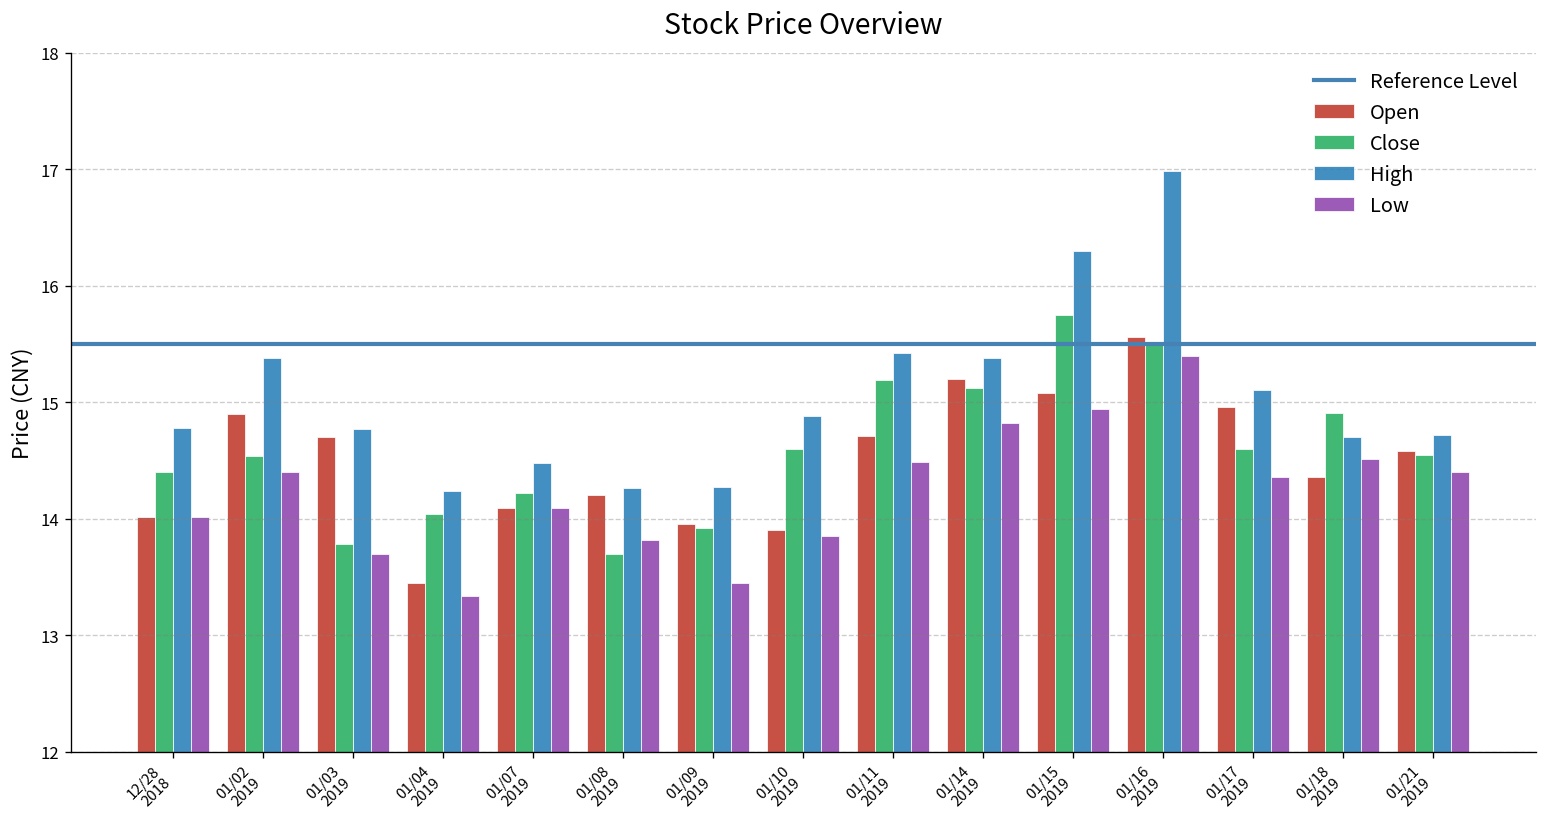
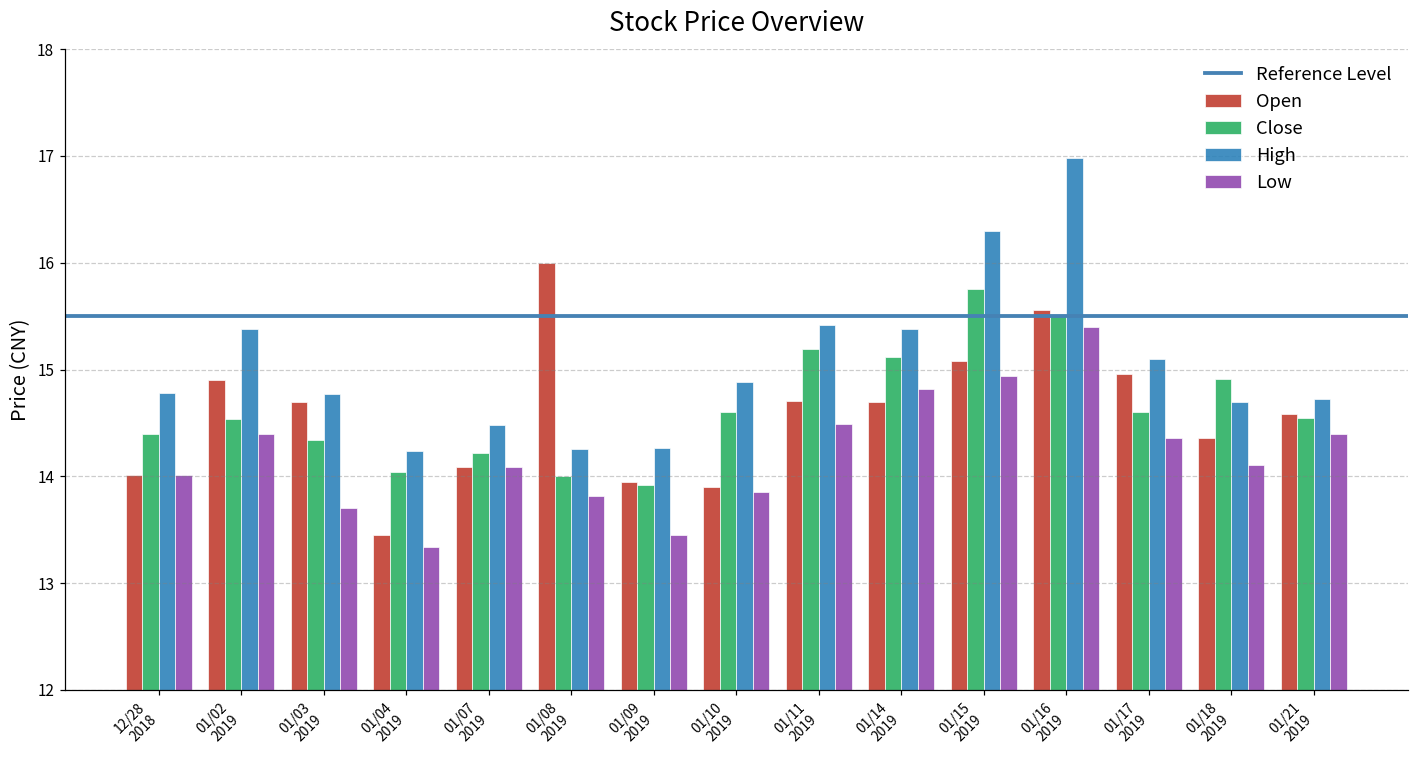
Close, 01/03 2019: 13.8 -> 14.3
Open, 01/08 2019: 14.2 -> 16.0
Close, 01/08 2019: 13.7 -> 14.0
Open, 01/14 2019: 15.2 -> 14.7
Low, 01/18 2019: 14.5 -> 14.1
